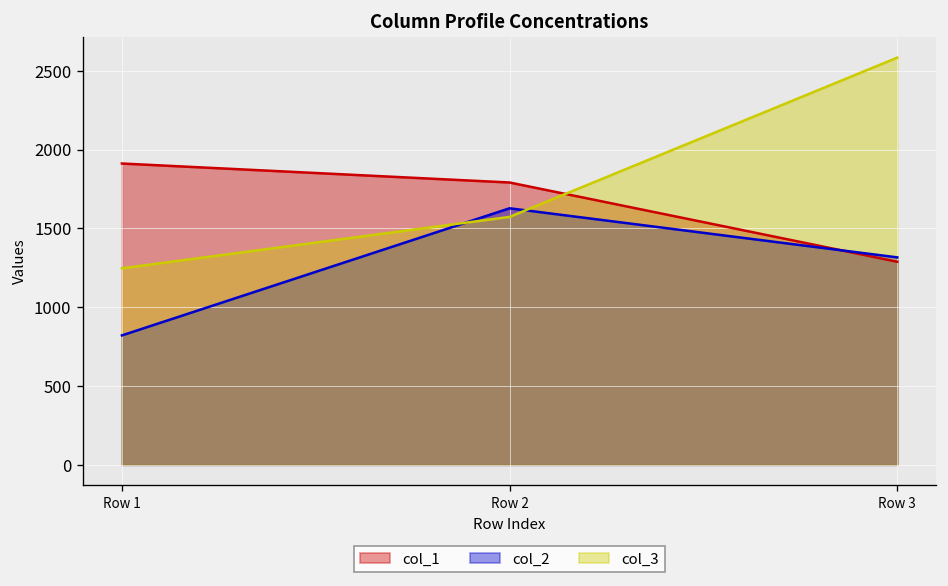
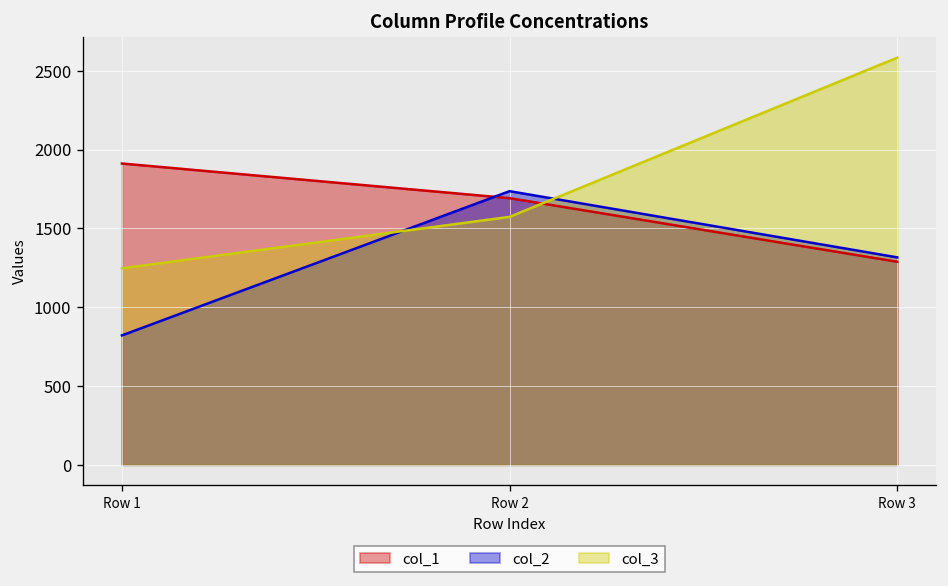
col_1, Row 2: 1790 -> 1690
col_2, Row 2: 1630 -> 1740
